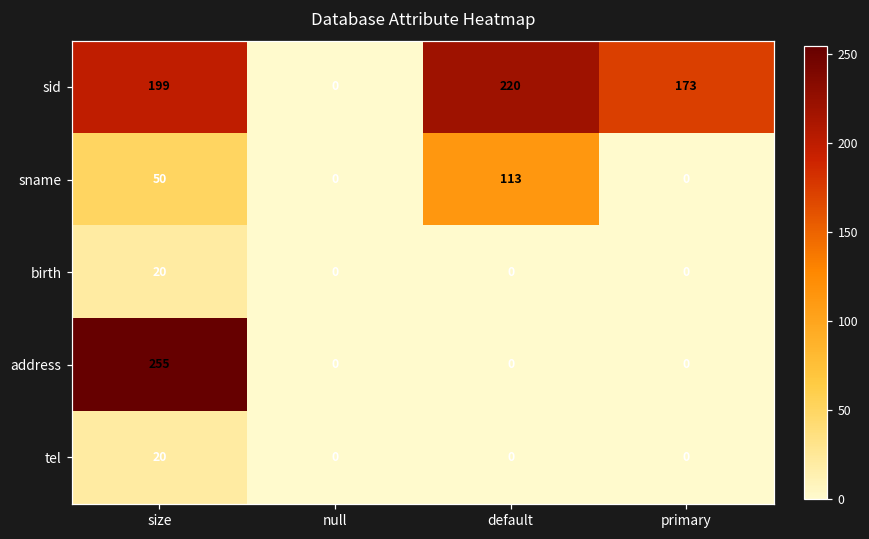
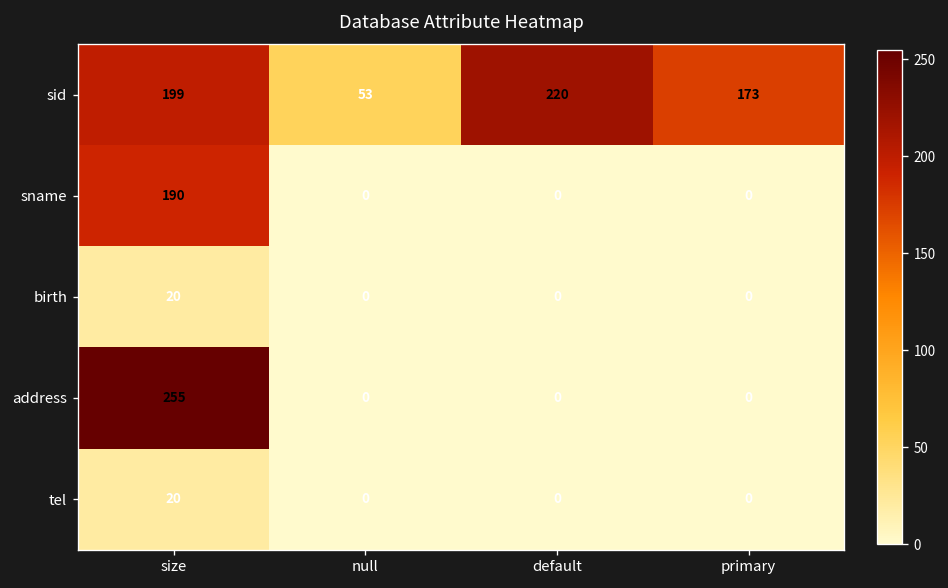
sid, null: 0 -> 53
sname, size: 50 -> 190
sname, default: 113 -> 0
